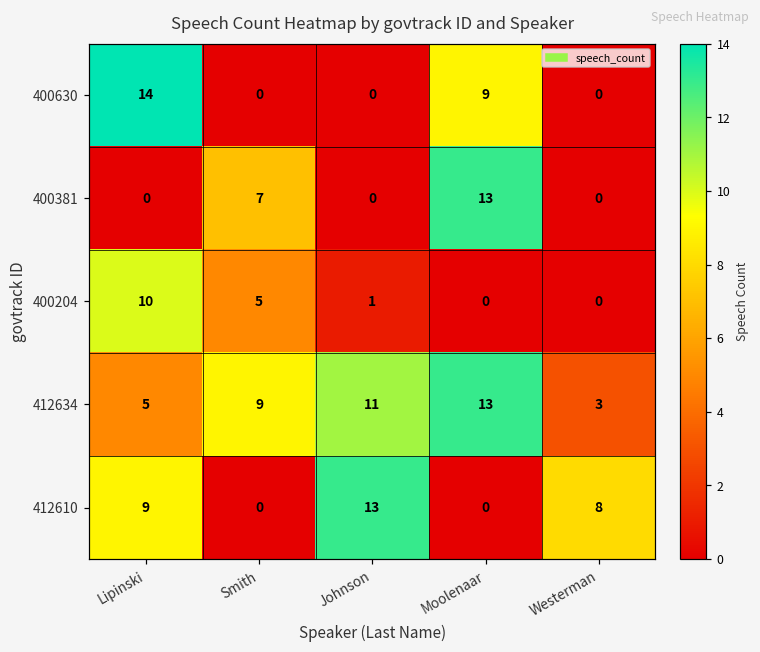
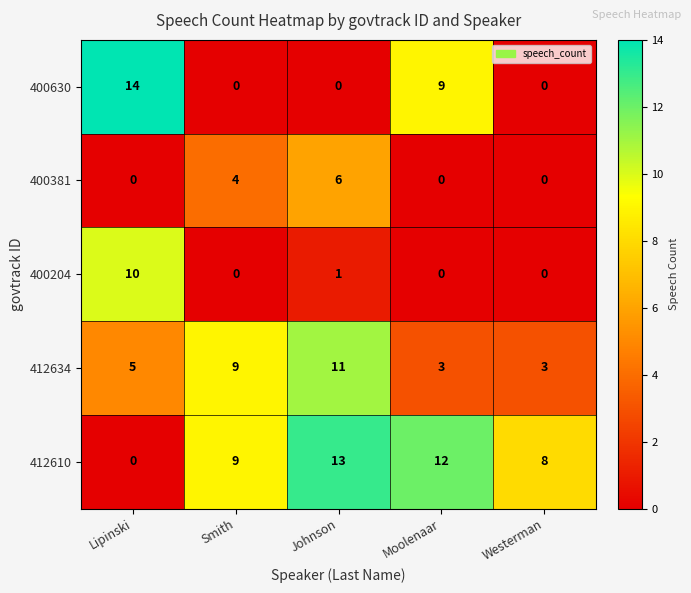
400381, Smith: 7 -> 4
400381, Johnson: 0 -> 6
400381, Moolenaar: 13 -> 0
400204, Smith: 5 -> 0
412634, Moolenaar: 13 -> 3
412610, Lipinski: 9 -> 0
412610, Smith: 0 -> 9
412610, Moolenaar: 0 -> 12
